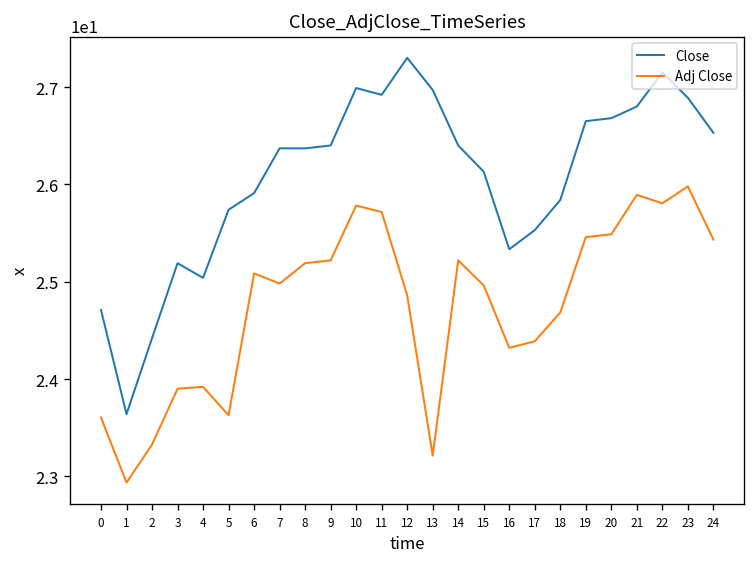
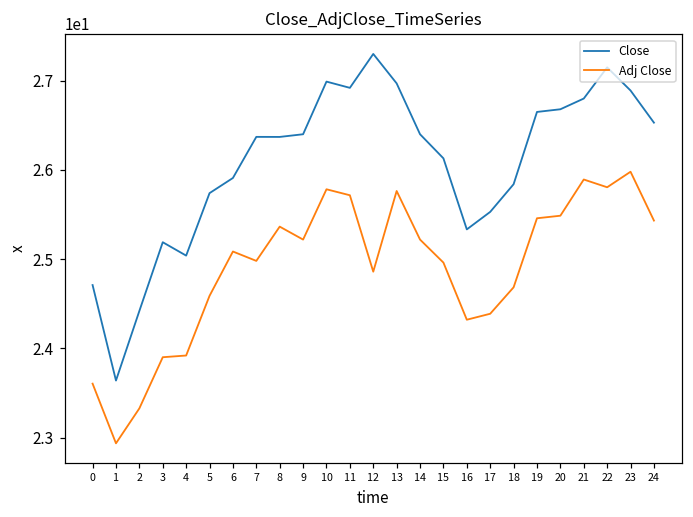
Adj Close, 5: 23.6 -> 24.6
Adj Close, 8: 25.2 -> 25.4
Adj Close, 13: 23.2 -> 25.8
